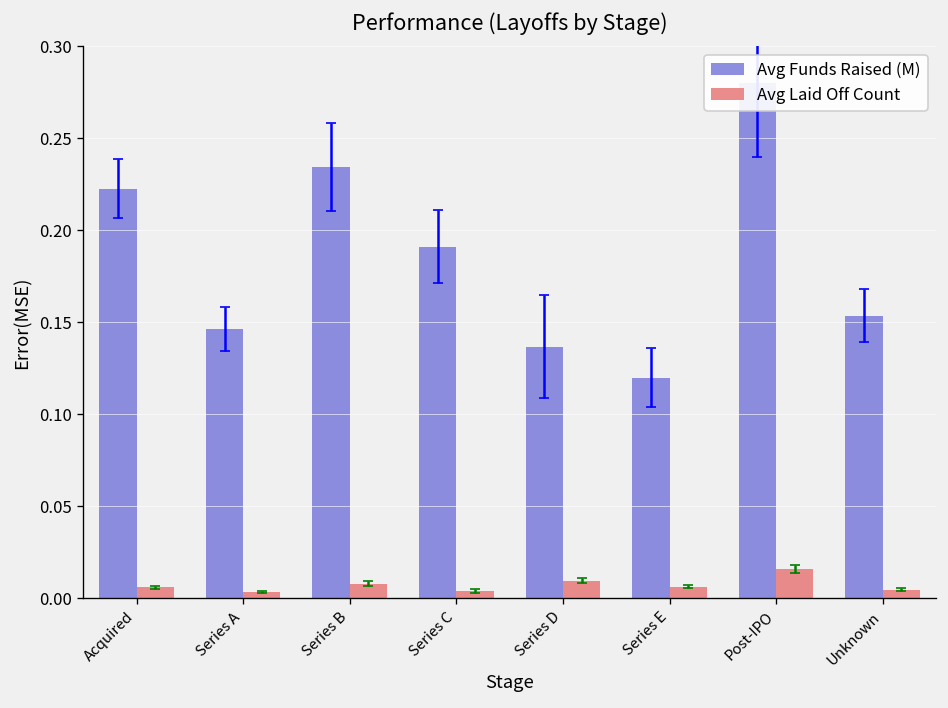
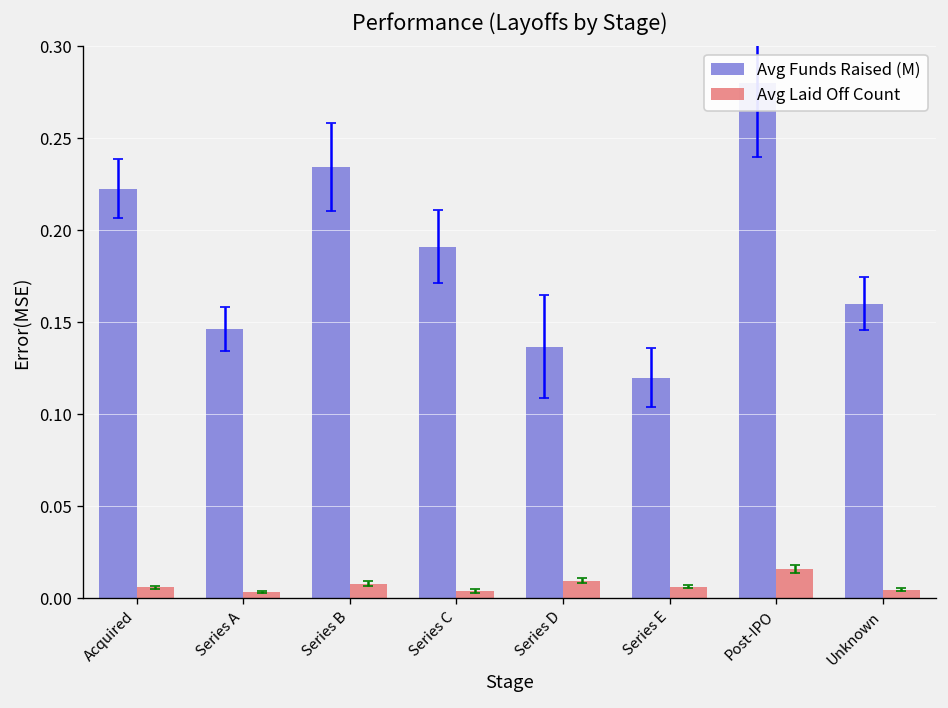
Avg Funds Raised (M), Unknown: 0.154 -> 0.160
